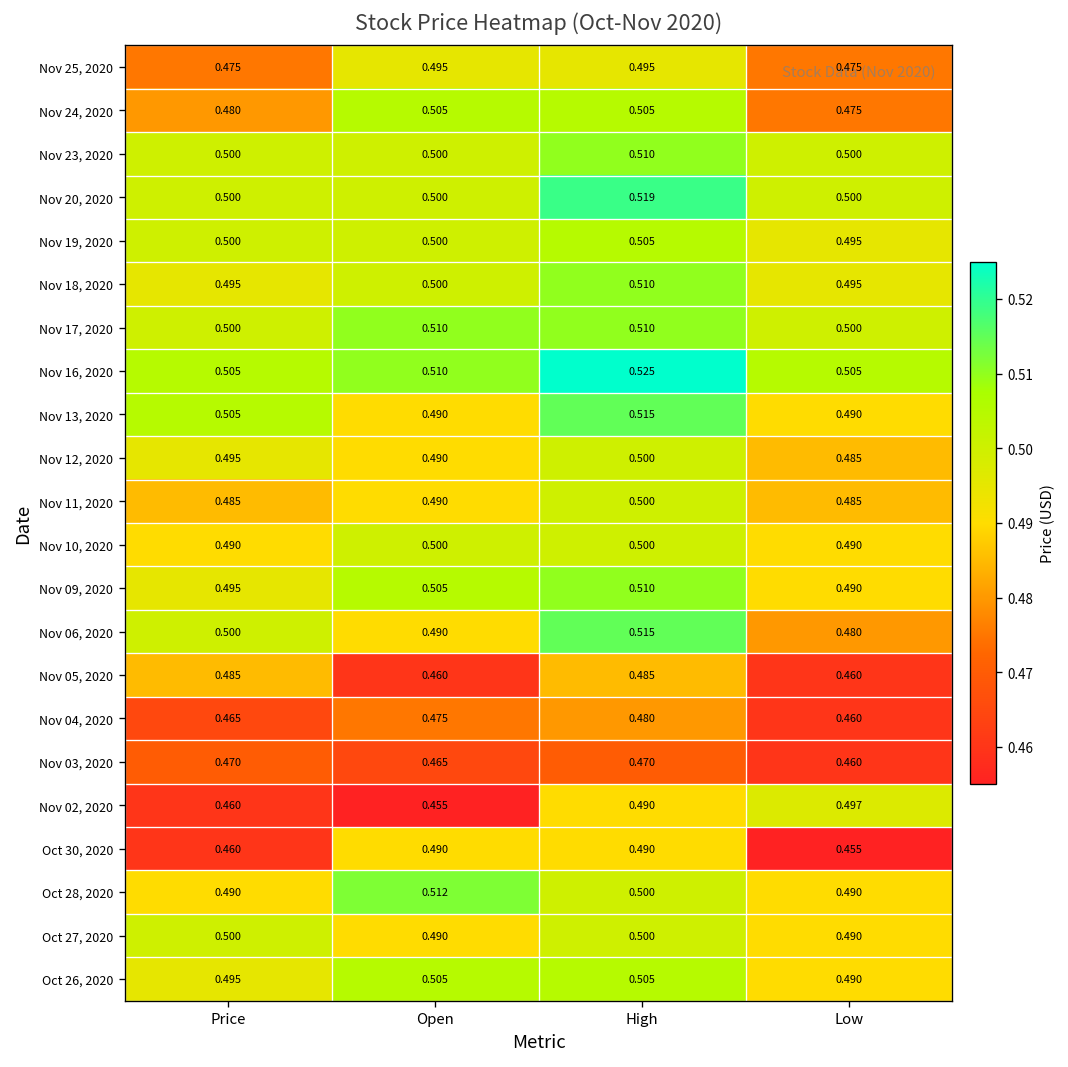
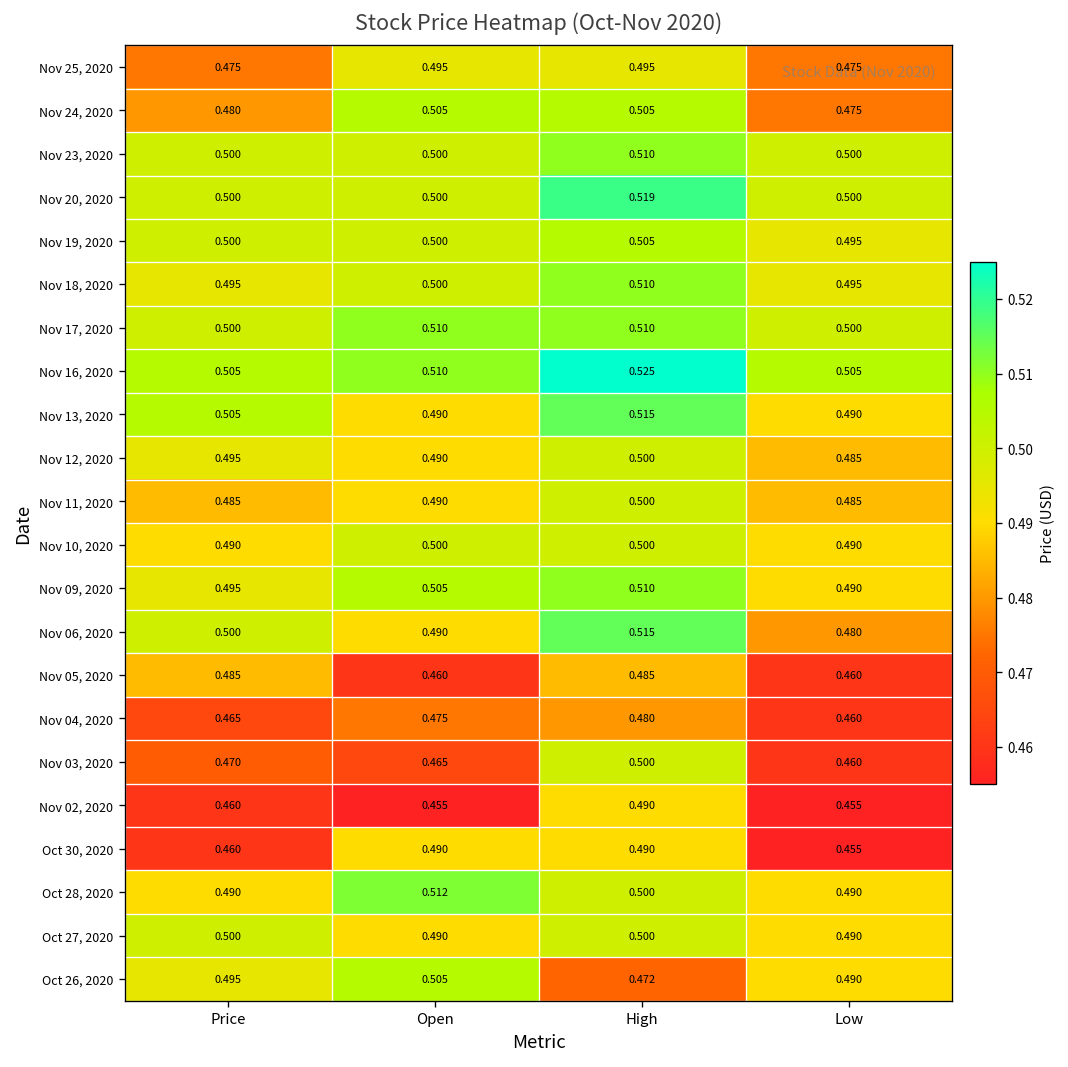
Nov 03, 2020, High: 0.470 -> 0.500
Nov 02, 2020, Low: 0.497 -> 0.455
Oct 26, 2020, High: 0.505 -> 0.472
